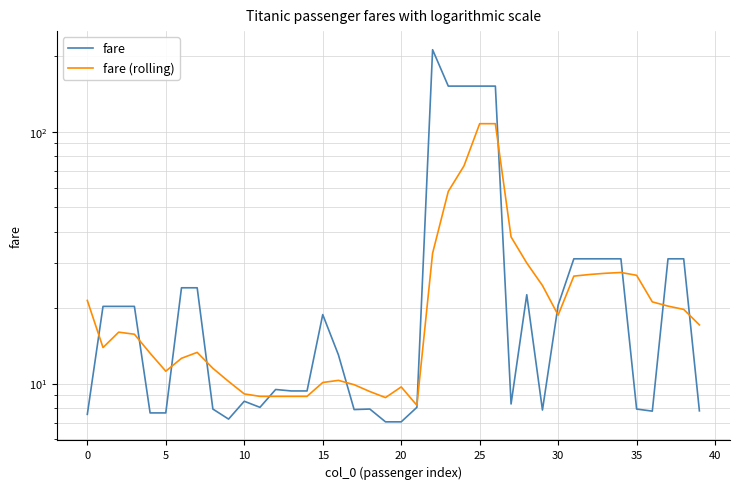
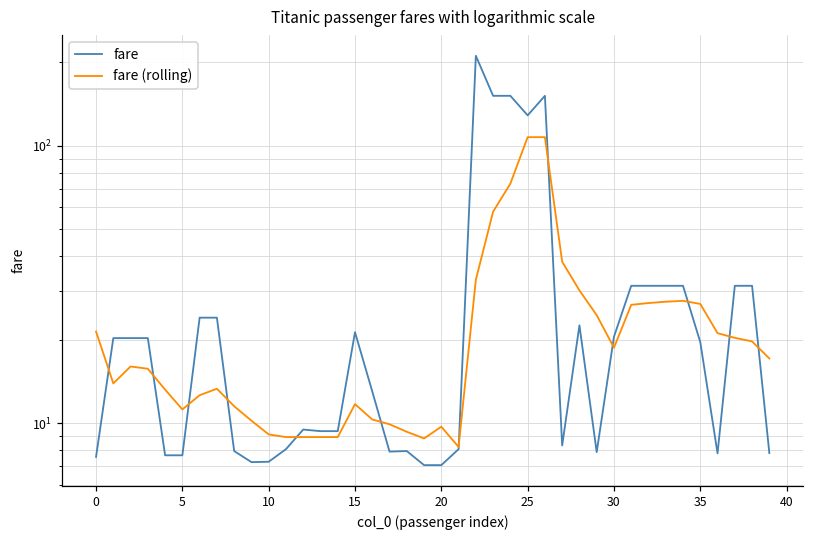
fare, 10: 8.5 -> 7.3
fare, 15: 19 -> 21
fare (rolling), 15: 10.1 -> 12
fare, 25: 150 -> 130
fare, 35: 7.9 -> 20
